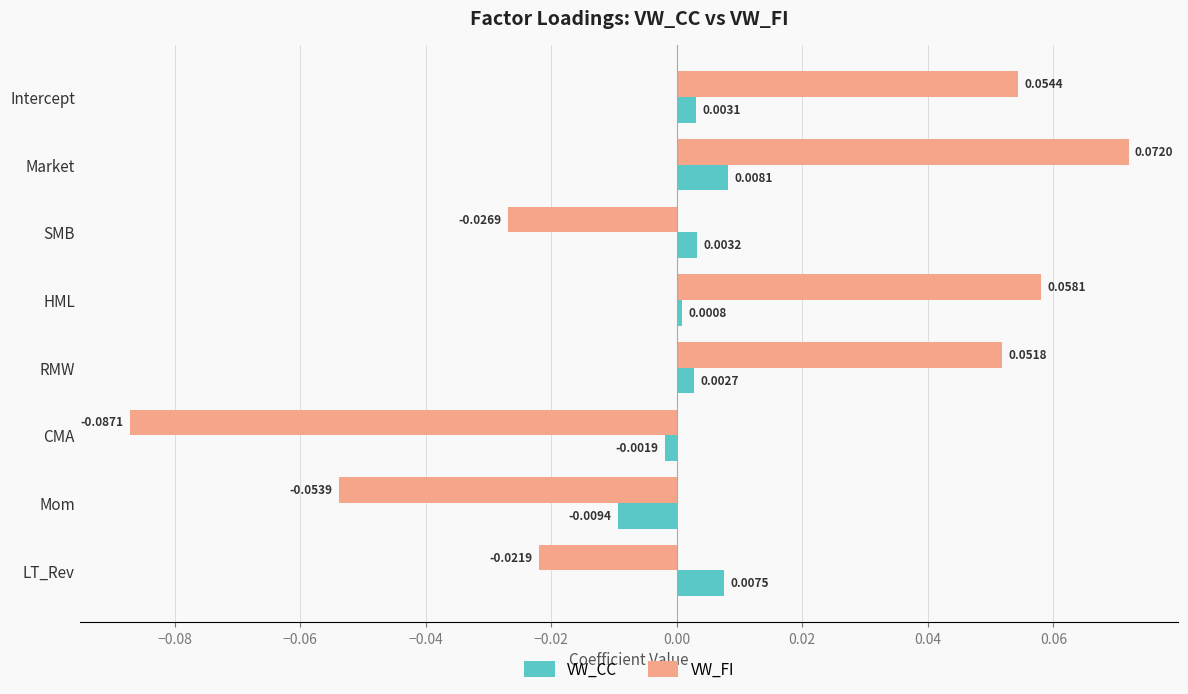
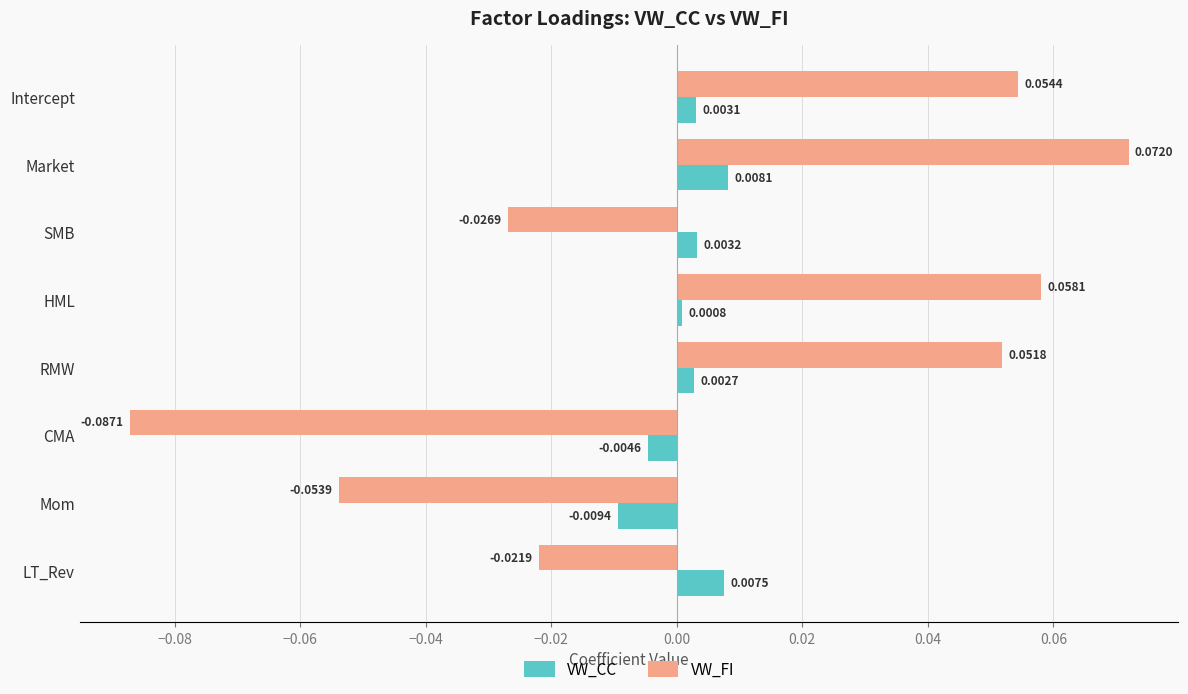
VW_CC, CMA: -0.0019 -> -0.0046
